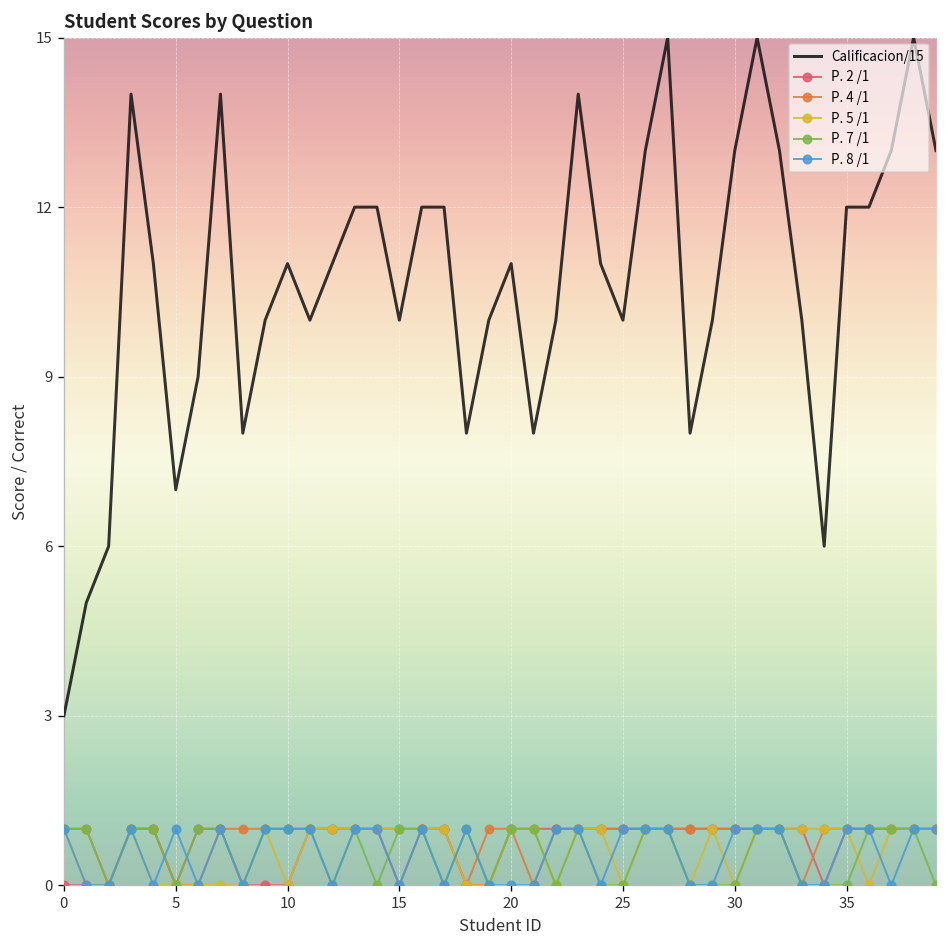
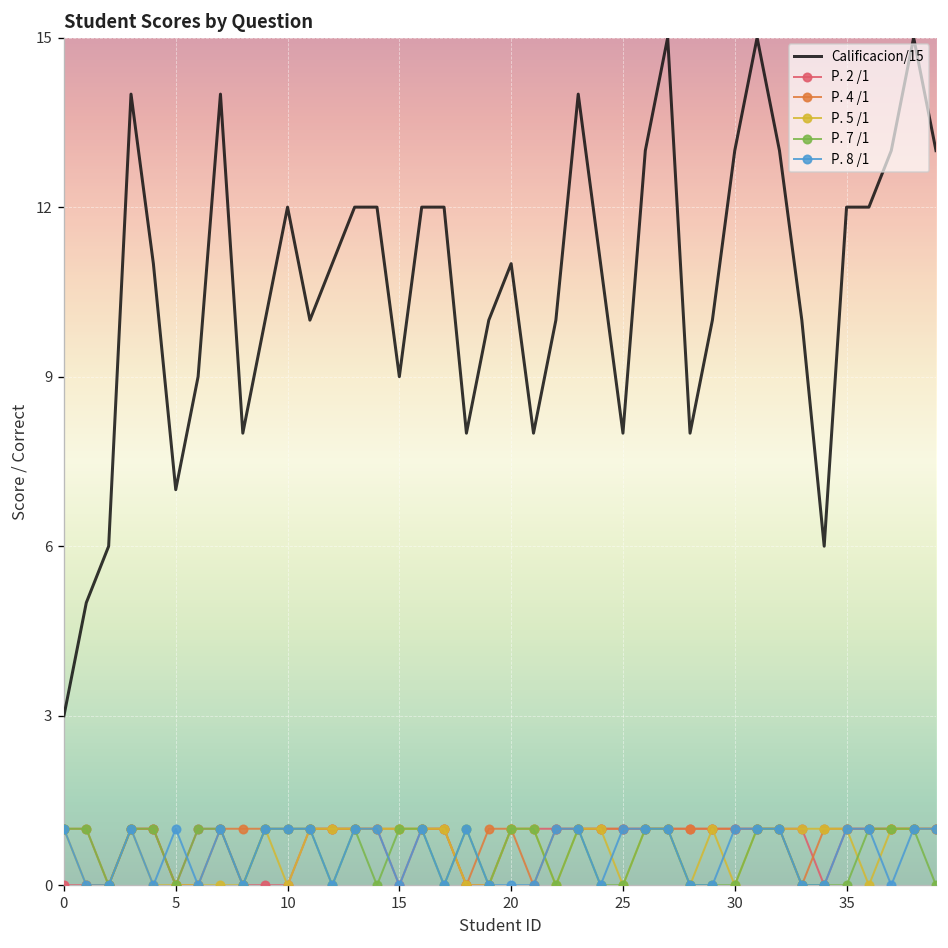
Calificacion/15, 10: 11 -> 12
Calificacion/15, 15: 10 -> 9
Calificacion/15, 25: 10 -> 8
